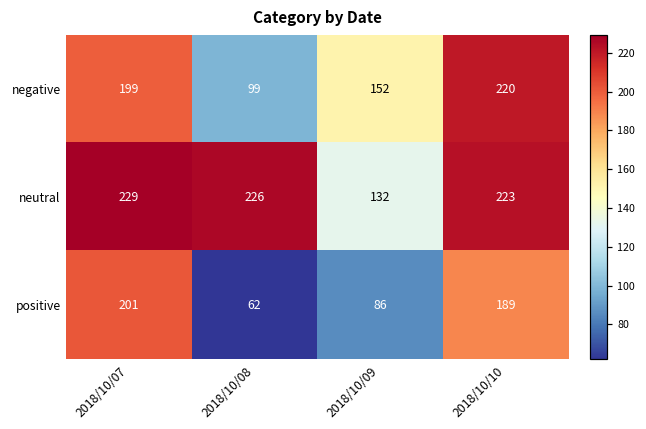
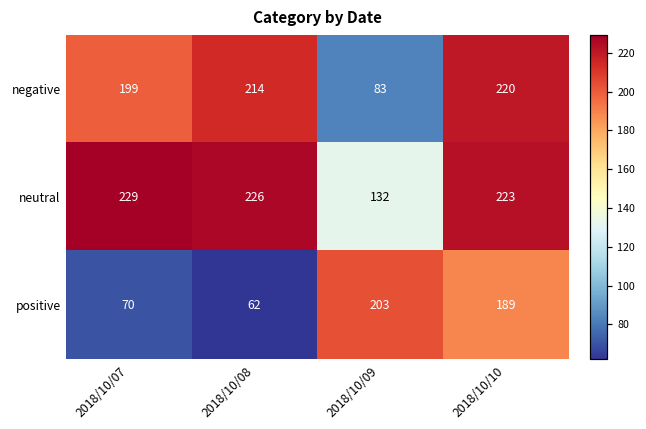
negative, 2018/10/08: 99 -> 214
negative, 2018/10/09: 152 -> 83
positive, 2018/10/07: 201 -> 70
positive, 2018/10/09: 86 -> 203
